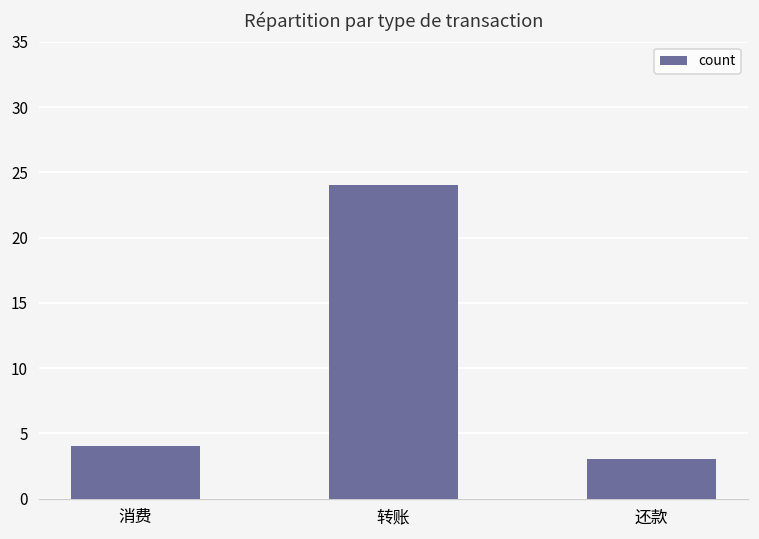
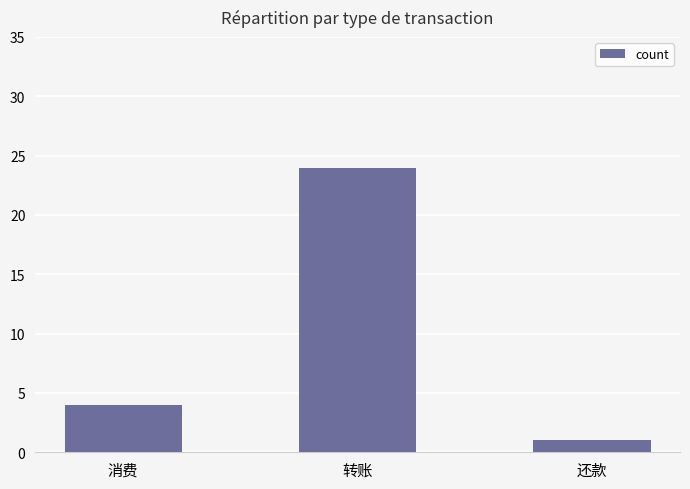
还款: 3 -> 1
